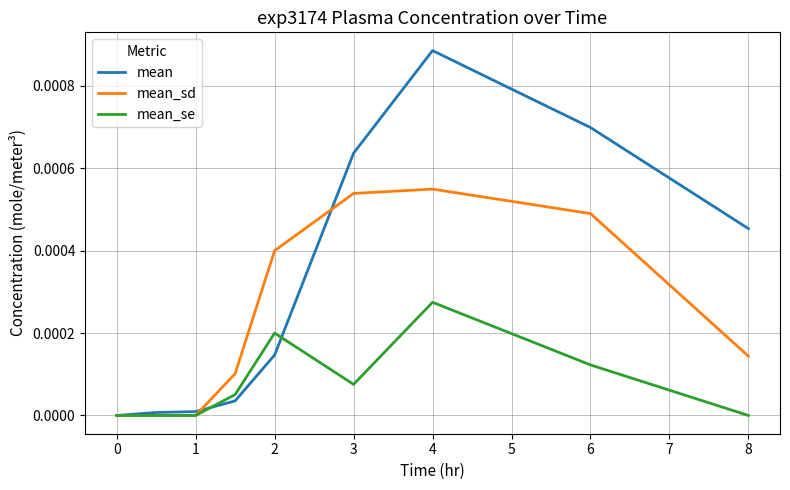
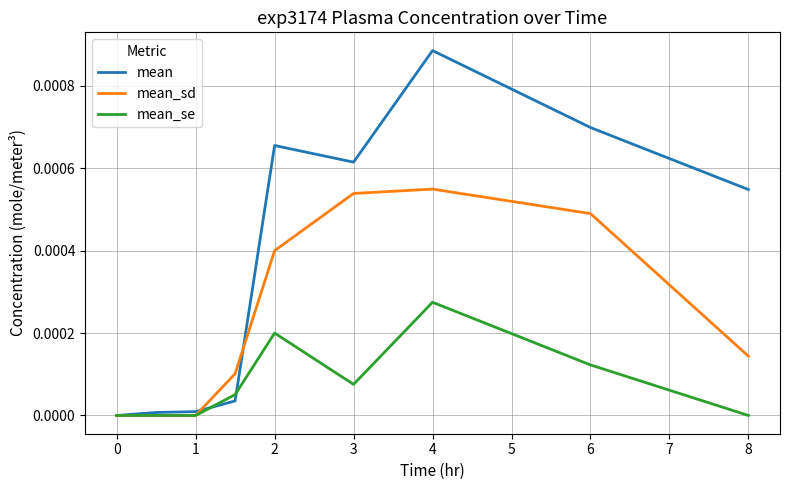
mean, 2: 0.00015 -> 0.00066
mean, 3: 0.00064 -> 0.00061
mean, 8: 0.00045 -> 0.00055
